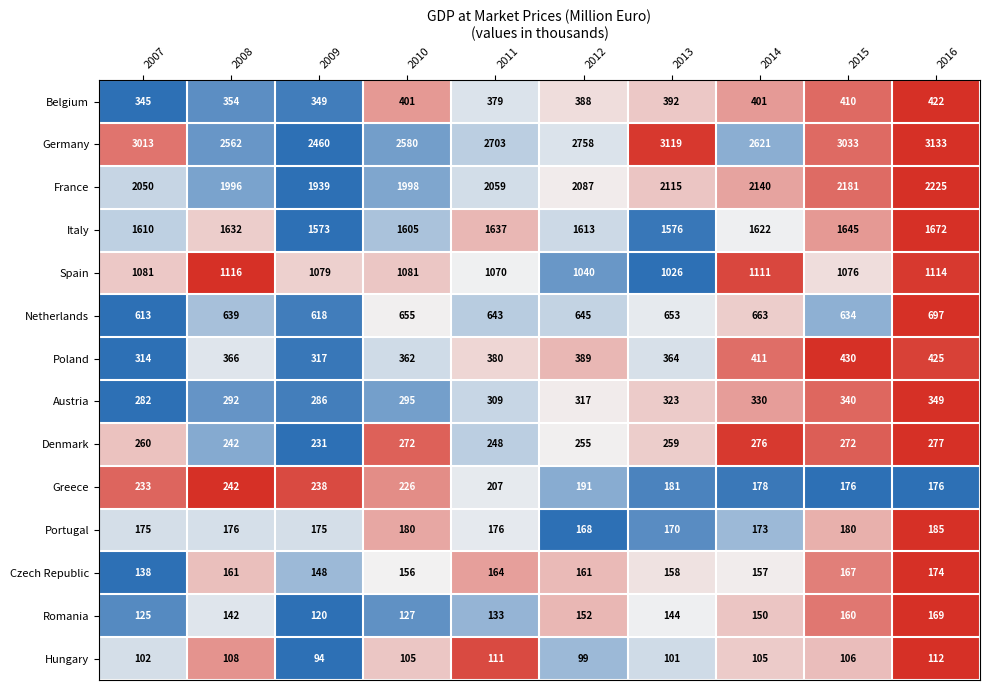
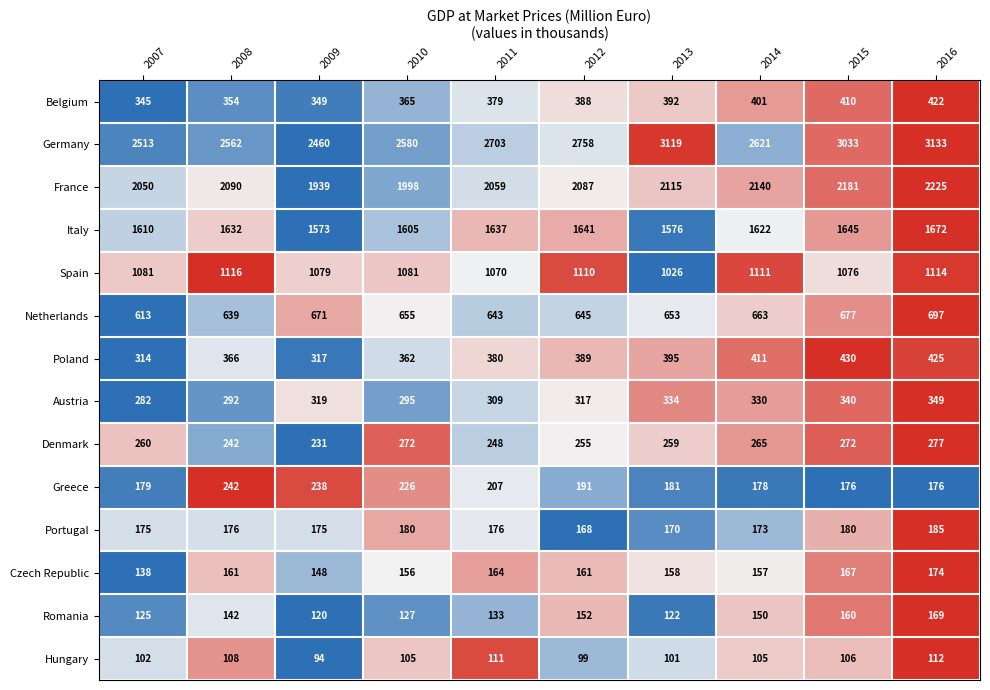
Belgium, 2010: 401 -> 365
Germany, 2007: 3013 -> 2513
France, 2008: 1996 -> 2090
Italy, 2012: 1613 -> 1641
Spain, 2012: 1040 -> 1110
Netherlands, 2009: 618 -> 671
Netherlands, 2015: 634 -> 677
Poland, 2013: 364 -> 395
Austria, 2009: 286 -> 319
Austria, 2013: 323 -> 334
Denmark, 2014: 276 -> 265
Greece, 2007: 233 -> 179
Romania, 2013: 144 -> 122
